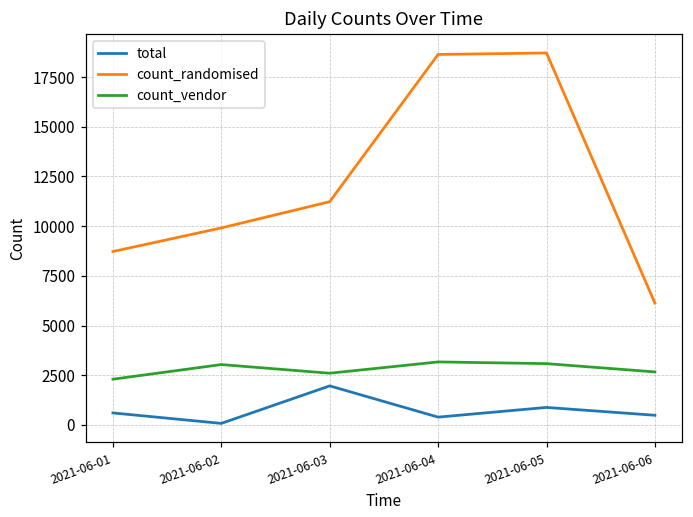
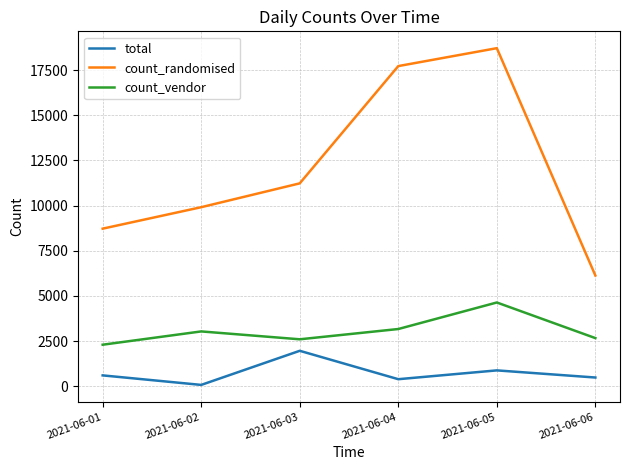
count_randomised, 2021-06-04: 18600 -> 17700
count_vendor, 2021-06-05: 3100 -> 4600
